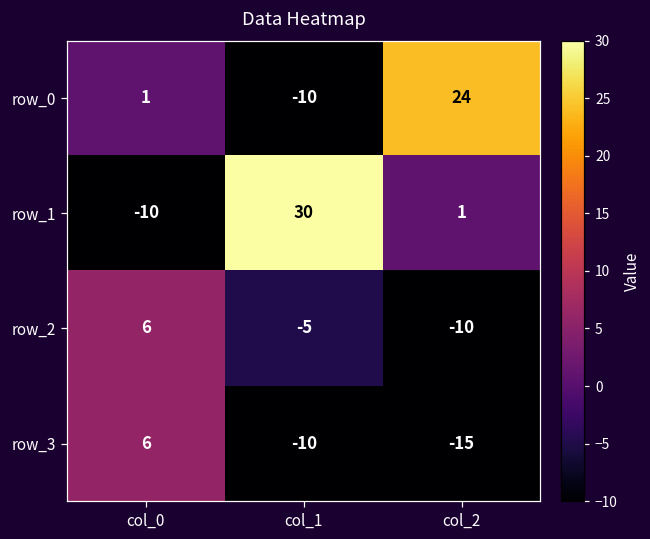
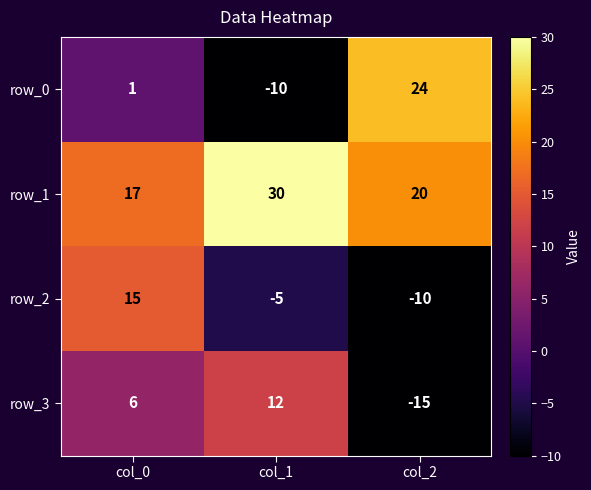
row_1, col_0: -10 -> 17
row_1, col_2: 1 -> 20
row_2, col_0: 6 -> 15
row_3, col_1: -10 -> 12
